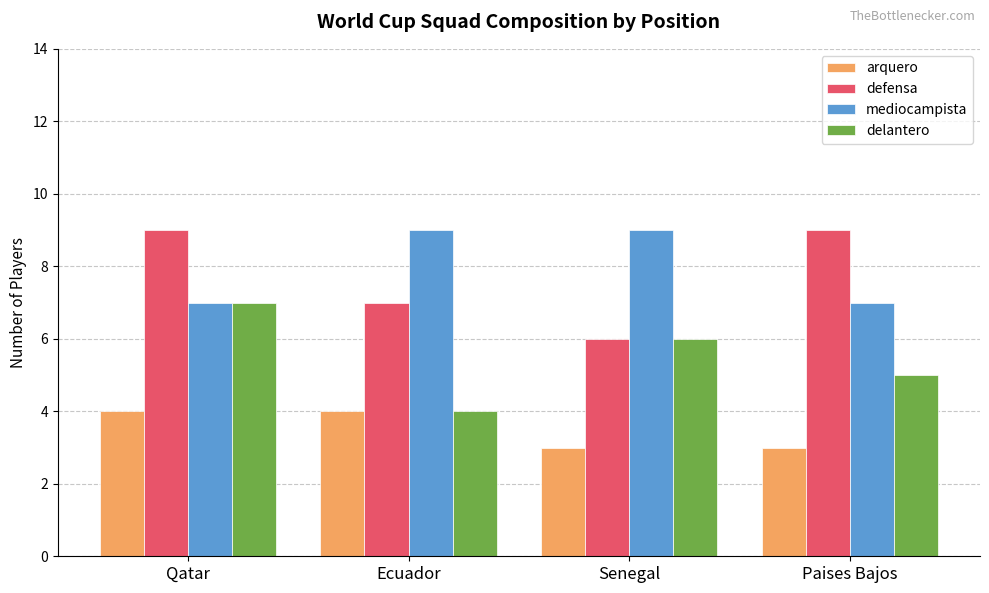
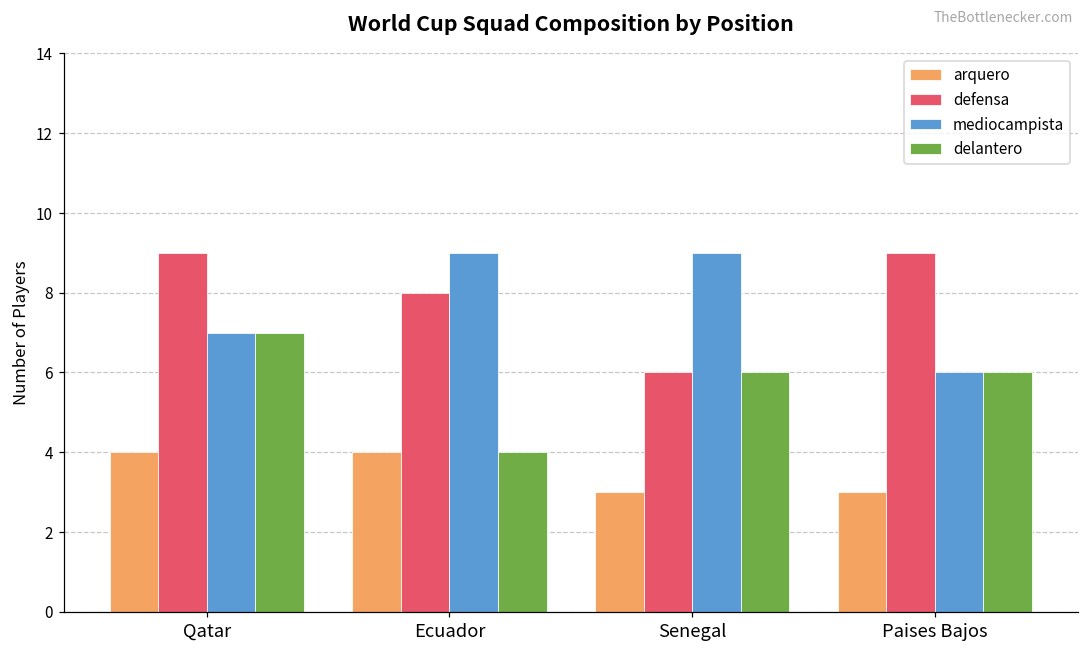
defensa, Ecuador: 7 -> 8
mediocampista, Paises Bajos: 7 -> 6
delantero, Paises Bajos: 5 -> 6
